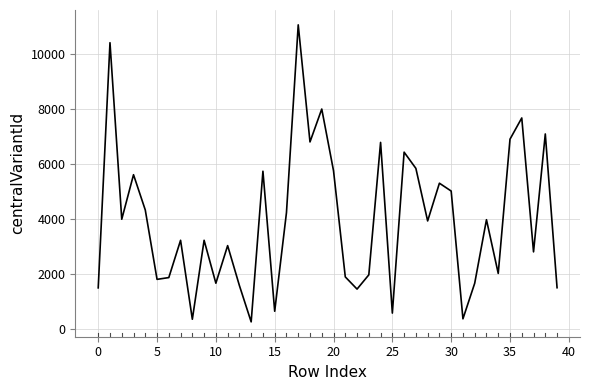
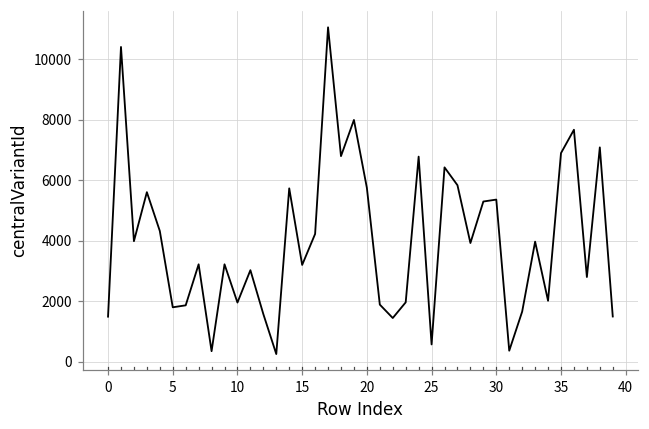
10: 1700 -> 2000
15: 600 -> 3200
30: 5000 -> 5400
